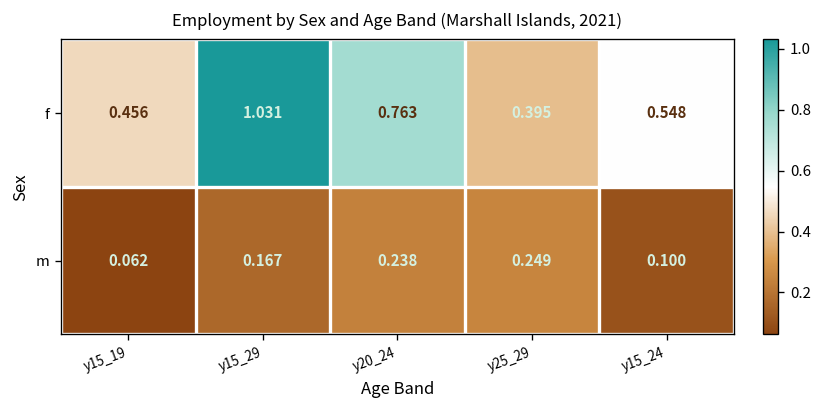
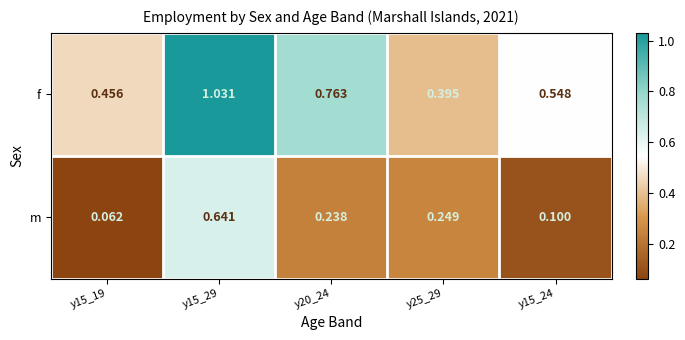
m, y15_29: 0.167 -> 0.641
